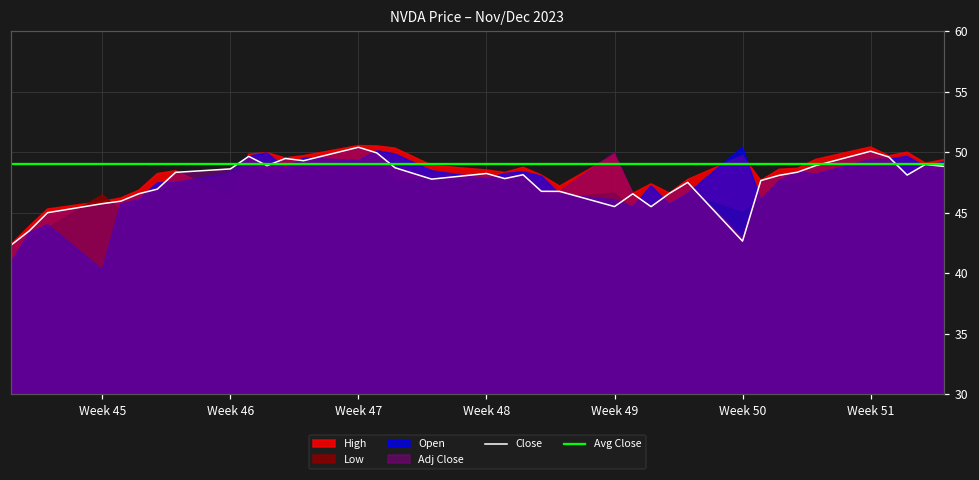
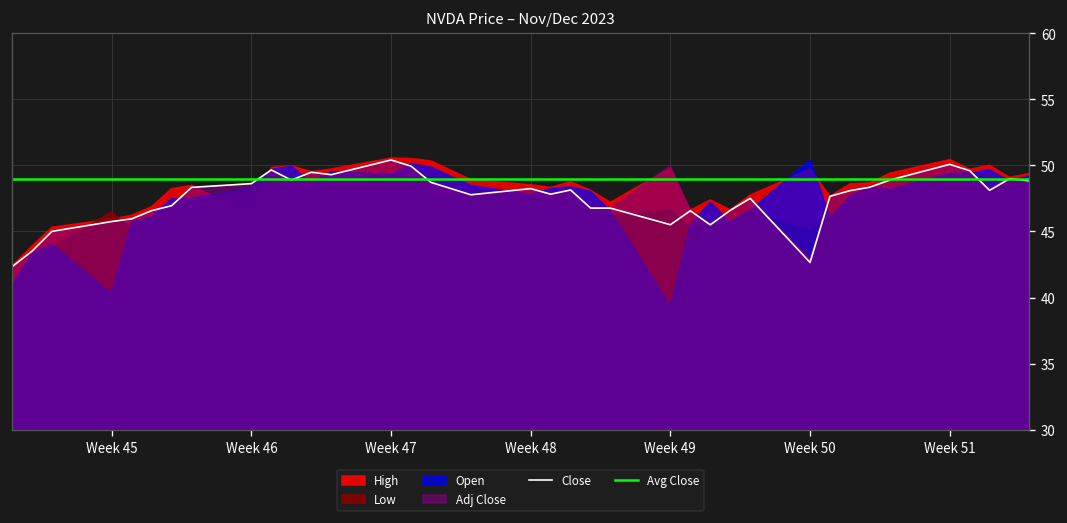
Open, Week 49: 46.1 -> 39.3
